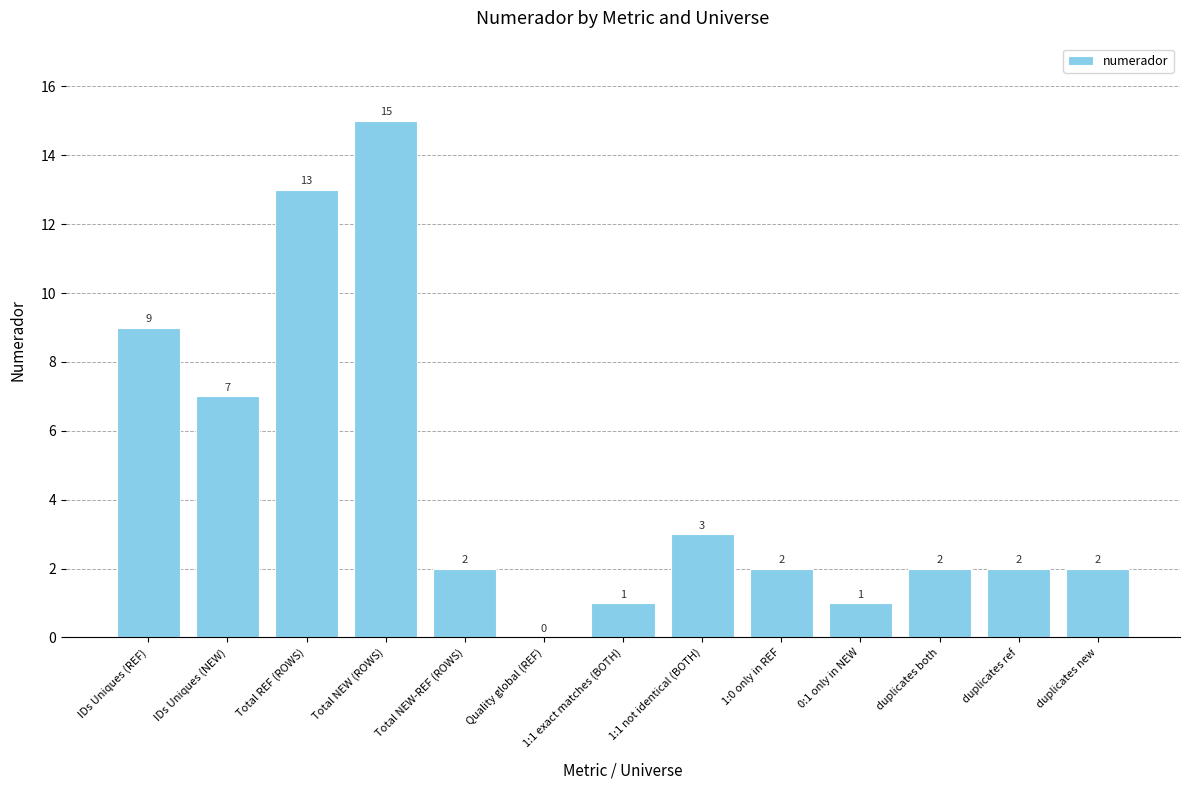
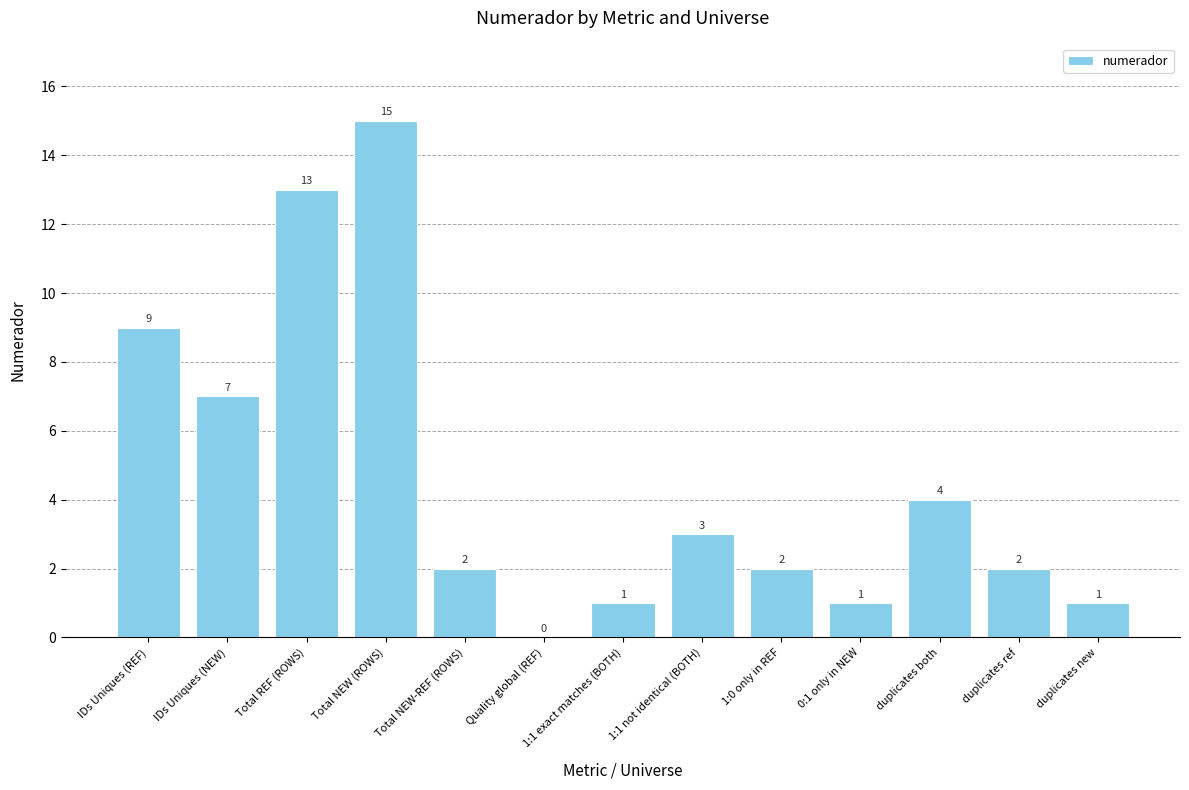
duplicates both: 2 -> 4
duplicates new: 2 -> 1
